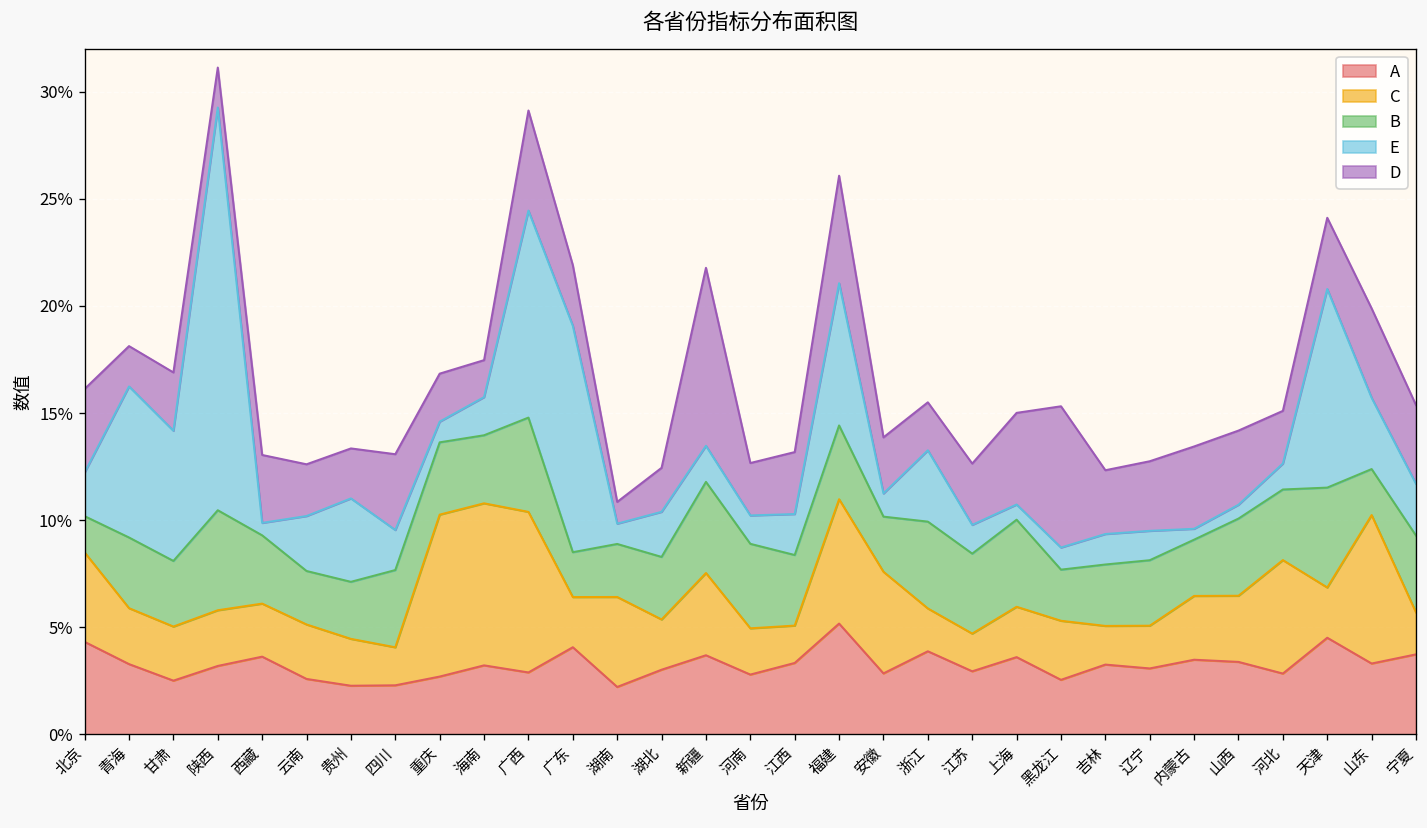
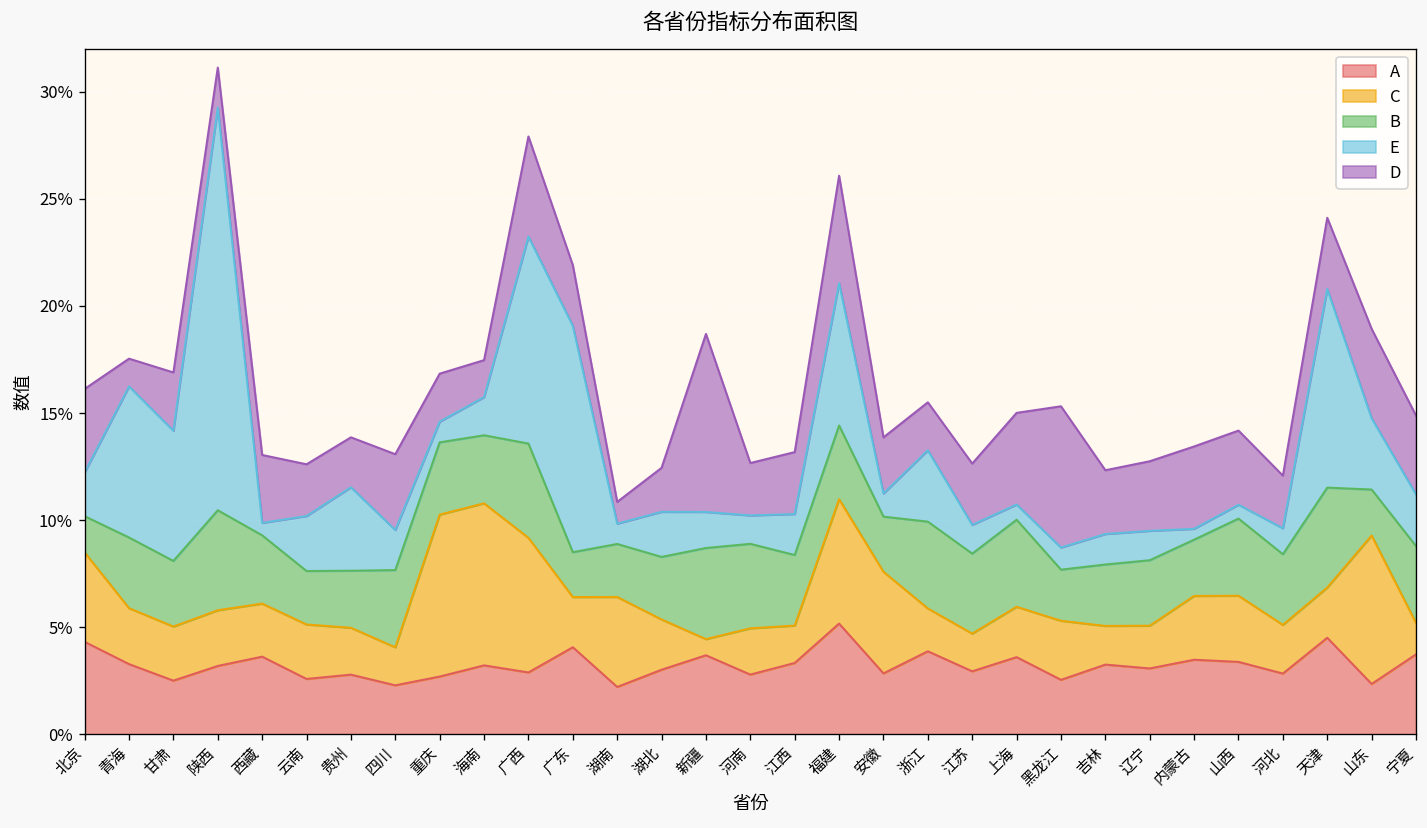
D, 青海: 1.9% -> 1.3%
A, 贵州: 2.3% -> 2.8%
C, 广西: 7.5% -> 6.3%
C, 新疆: 3.8% -> 0.8%
C, 河北: 5.3% -> 2.3%
A, 山东: 3.3% -> 2.4%
C, 宁夏: 2.0% -> 1.5%
